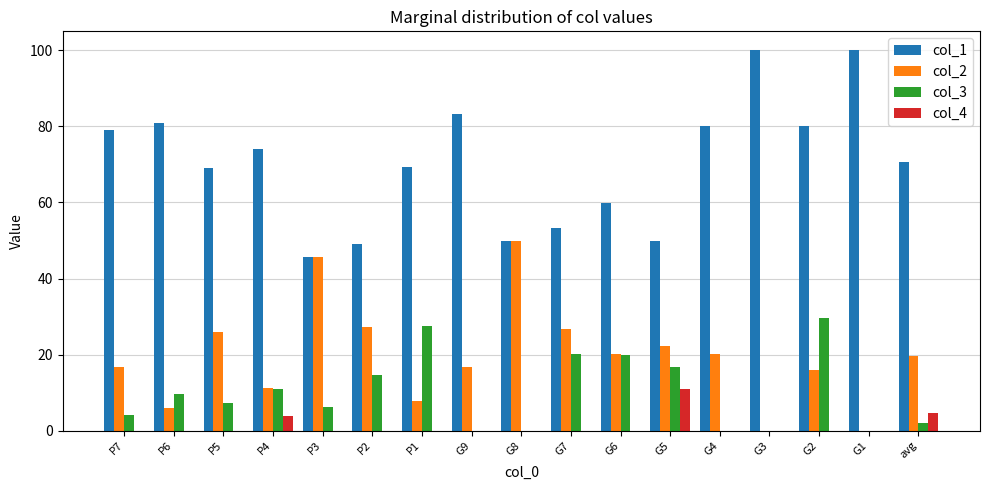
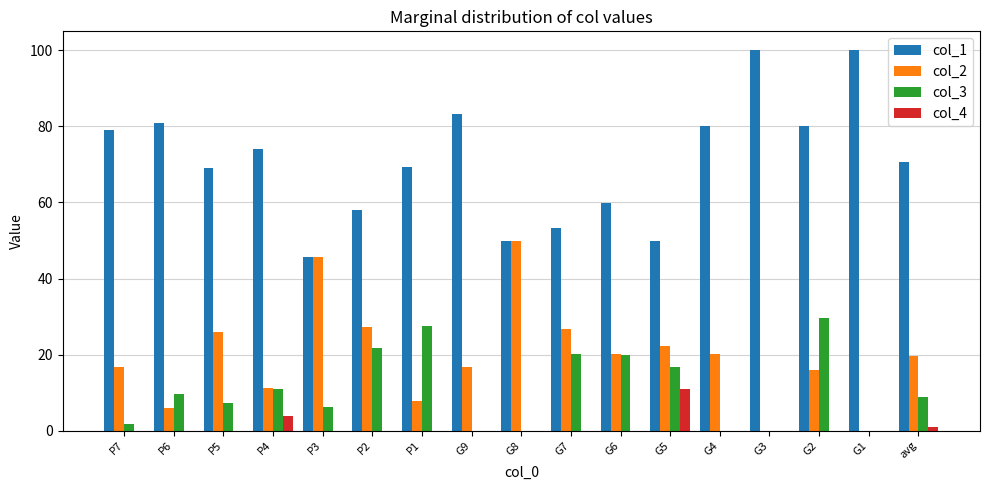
col_3, P7: 4 -> 2
col_1, P2: 49 -> 58
col_3, P2: 15 -> 22
col_3, avg: 2 -> 9
col_4, avg: 5 -> 1
